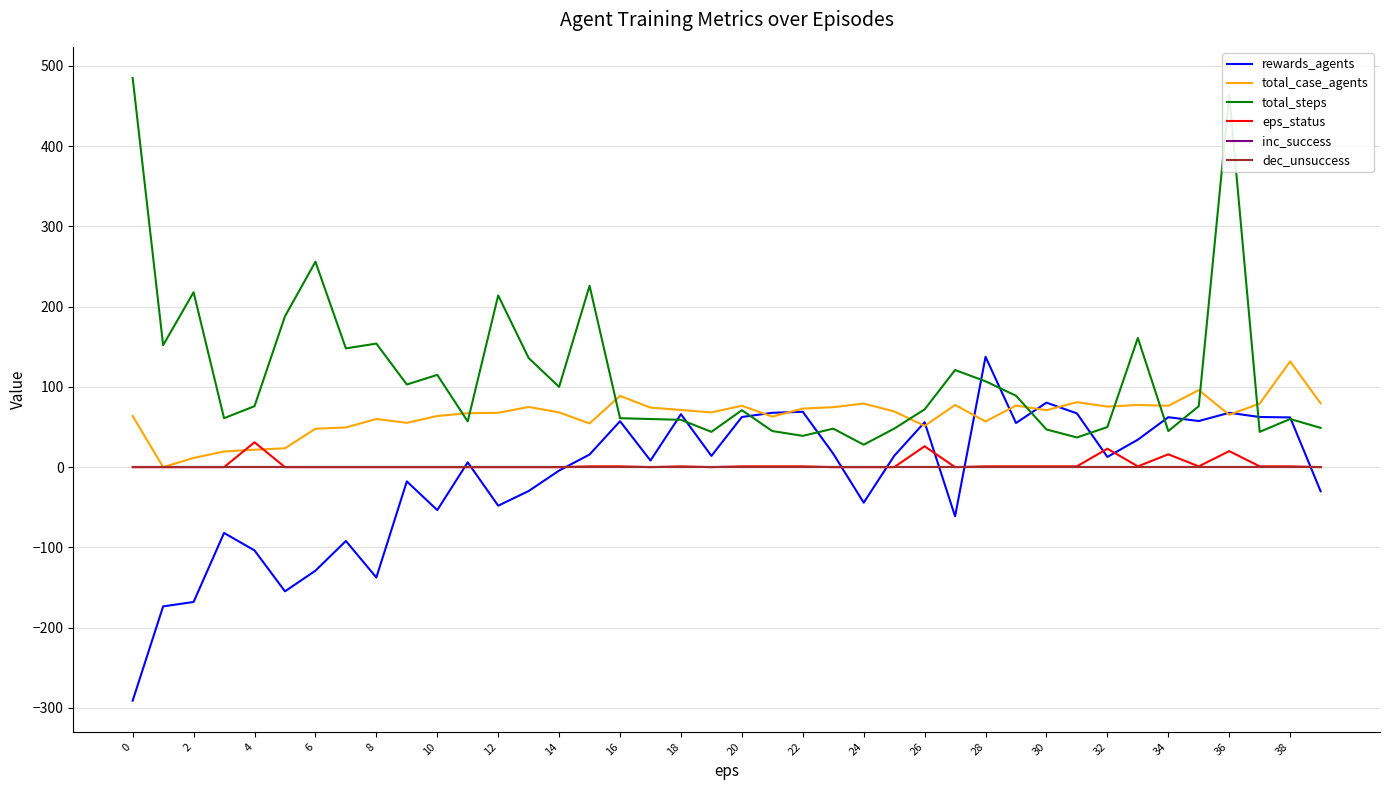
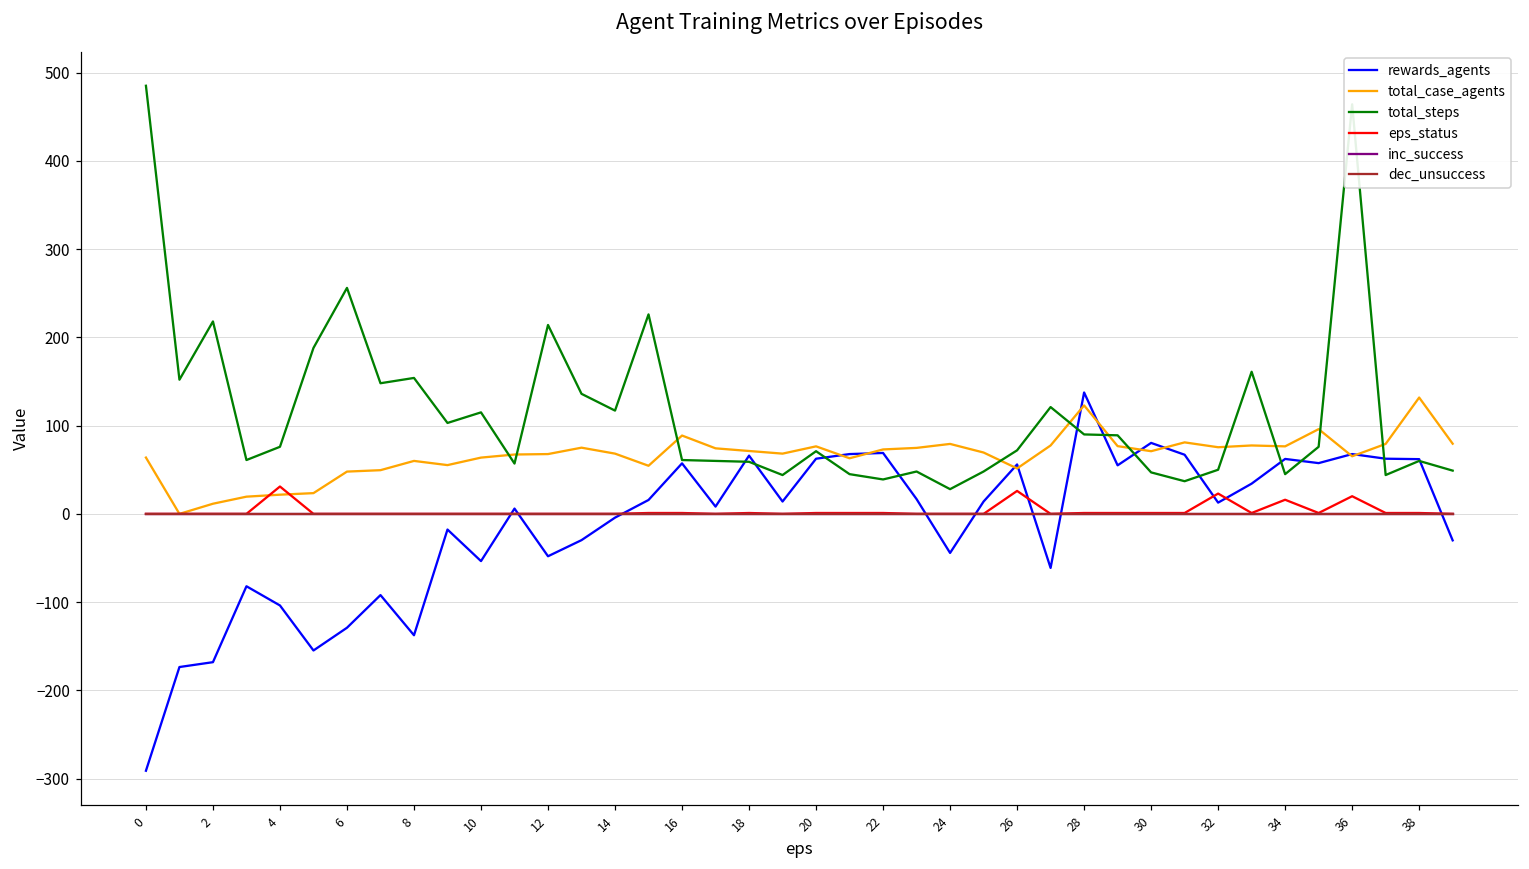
total_steps, 14: 100 -> 120
total_case_agents, 28: 60 -> 120
total_steps, 28: 110 -> 90
